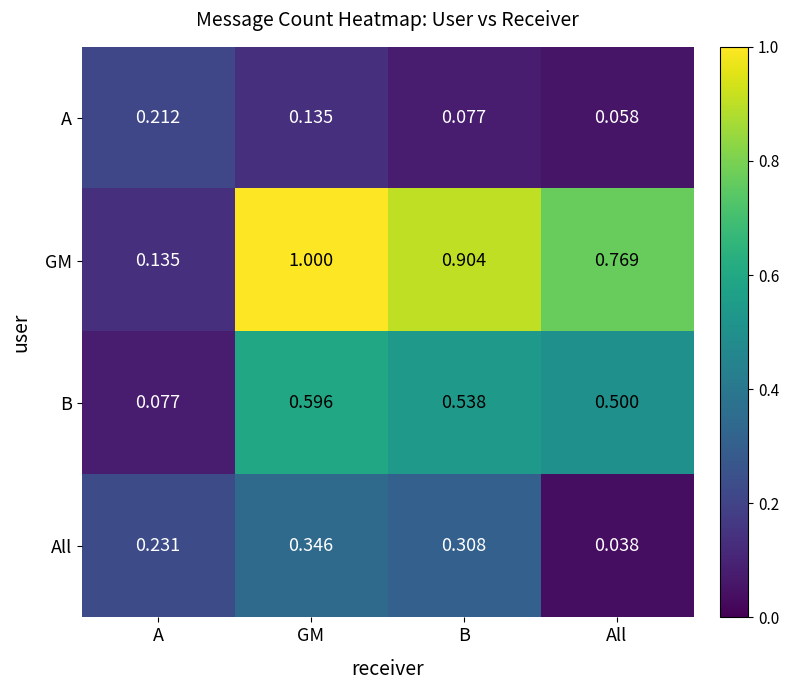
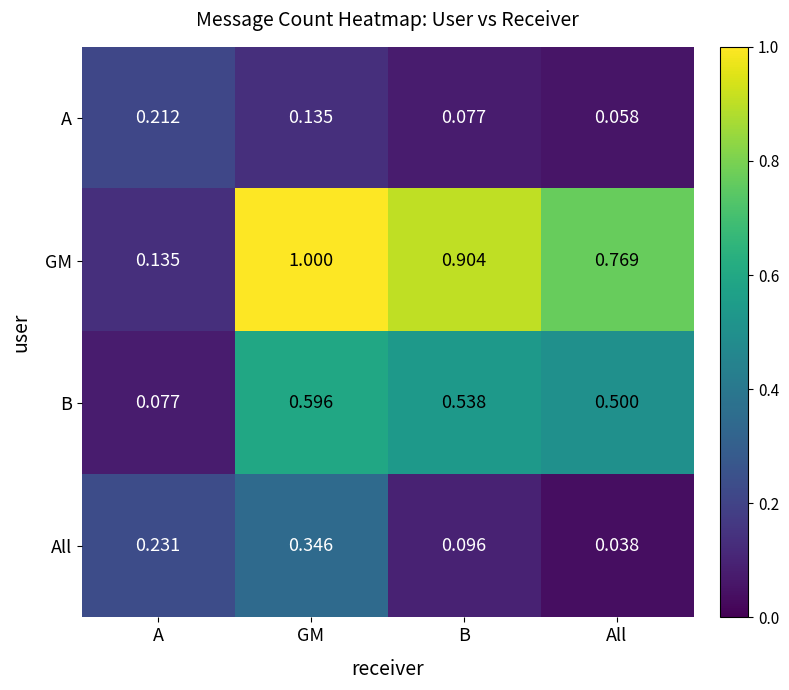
All, B: 0.308 -> 0.096
